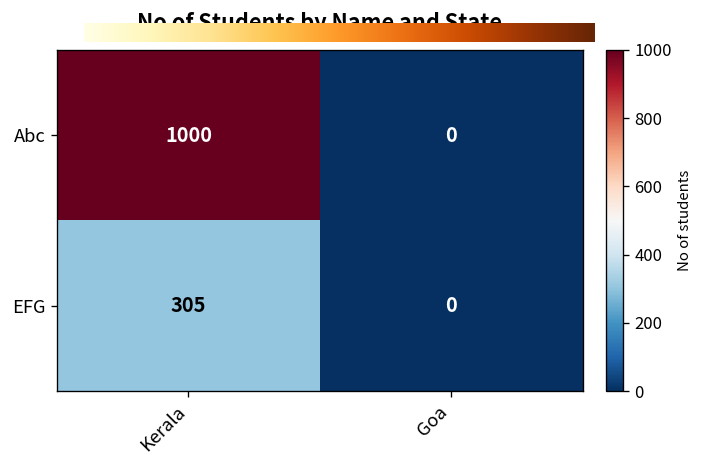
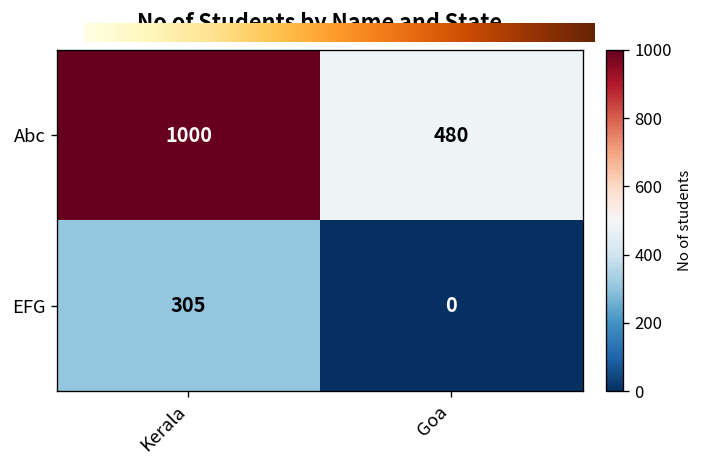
Abc, Goa: 0 -> 480
